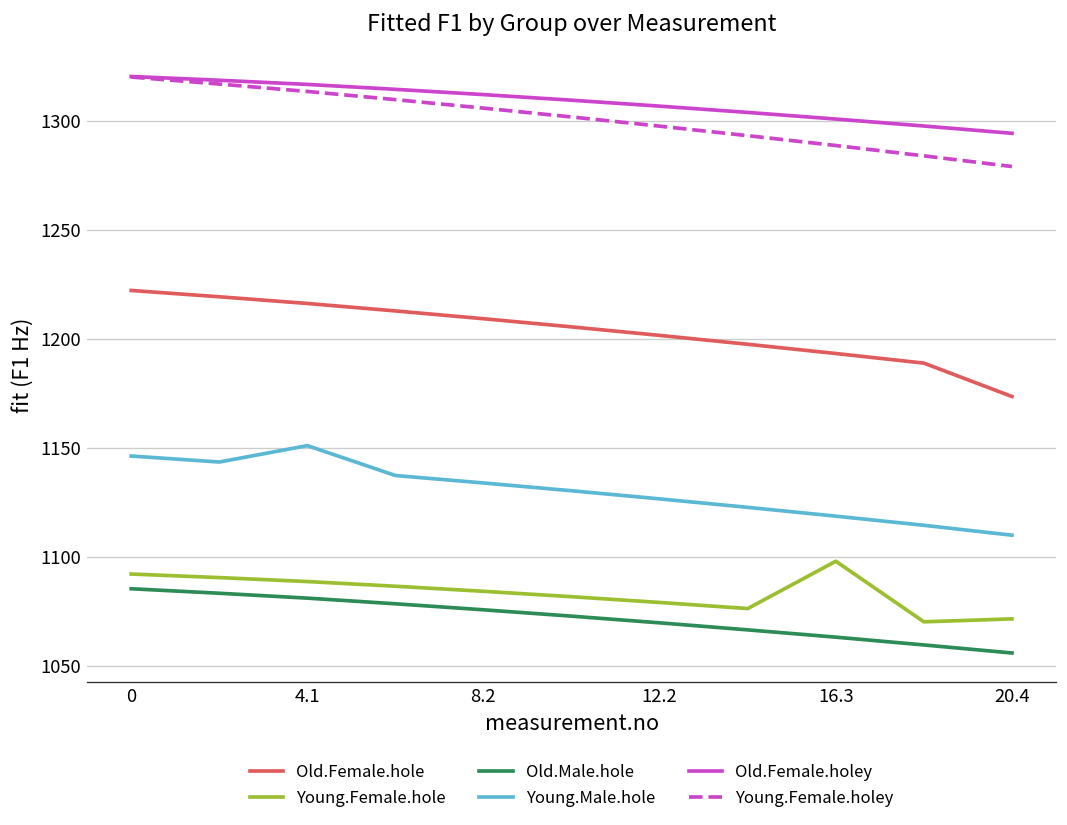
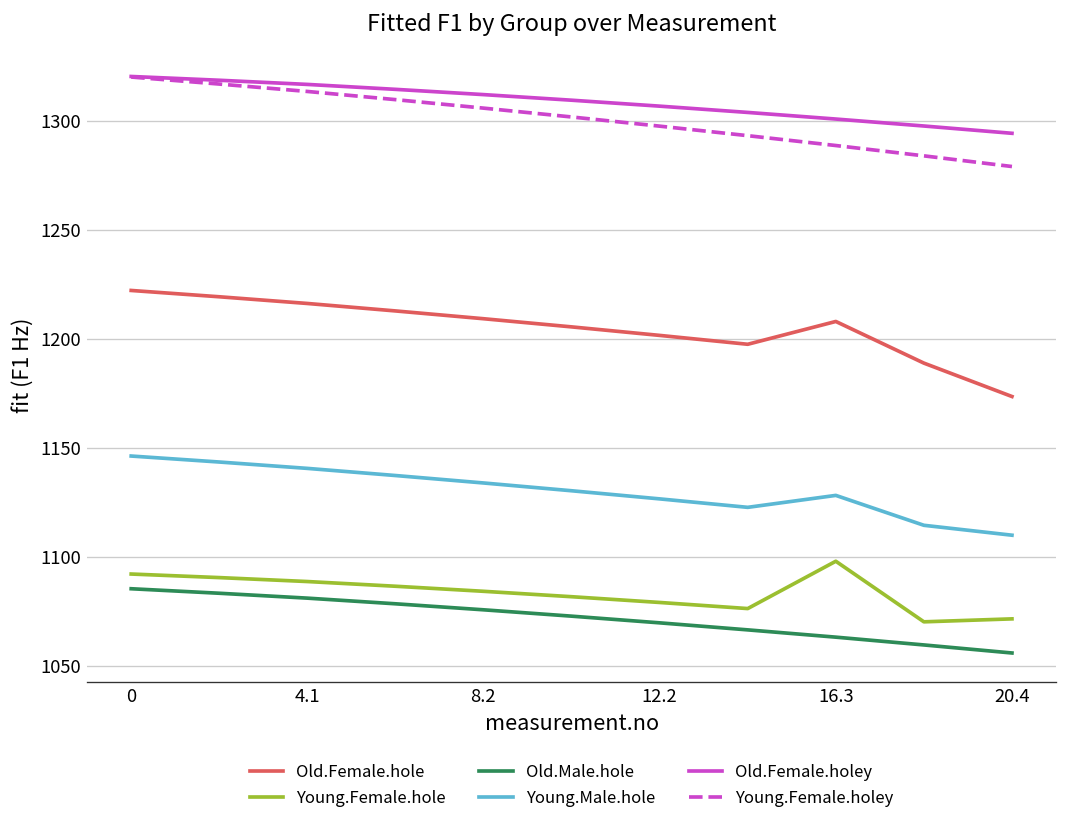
Young.Male.hole, 4.1: 1151 -> 1141
Old.Female.hole, 16.3: 1193 -> 1208
Young.Male.hole, 16.3: 1119 -> 1128
